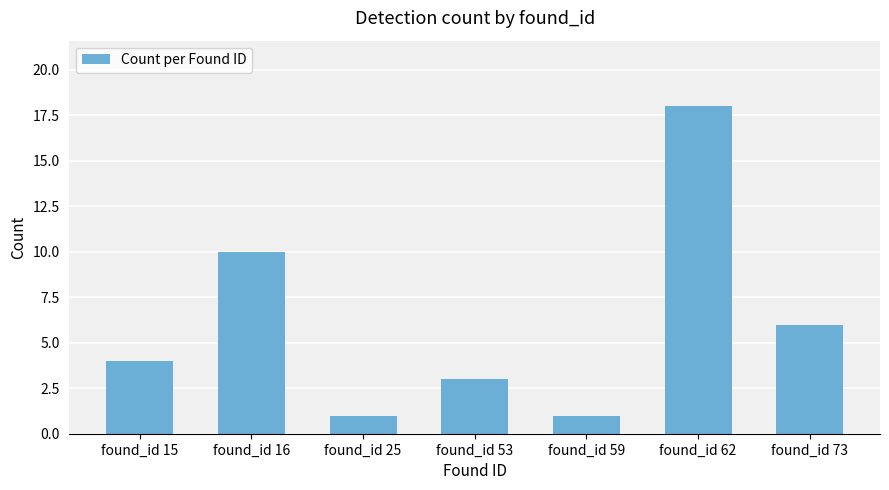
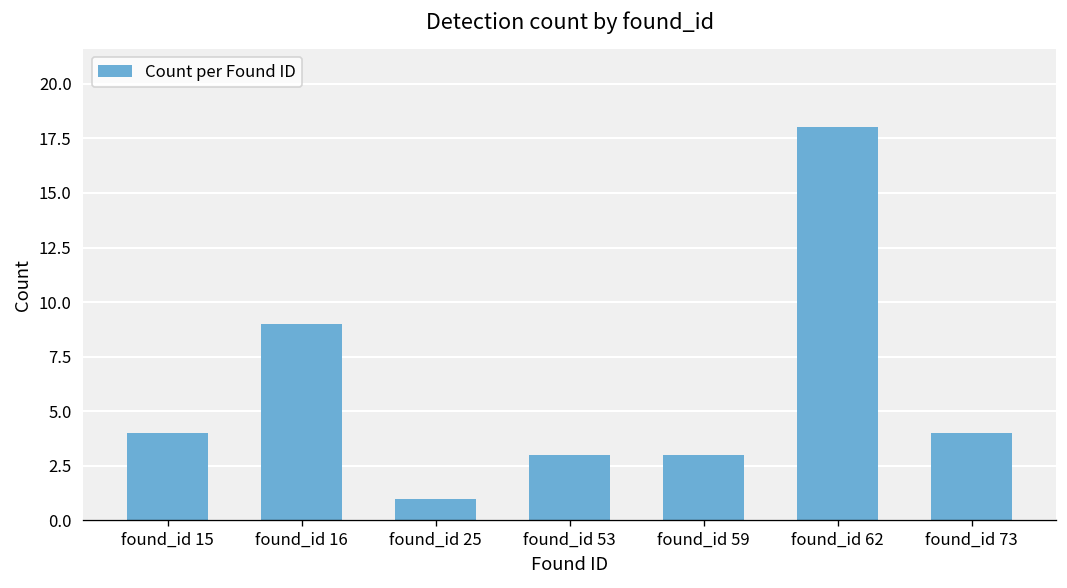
found_id 16: 10 -> 9
found_id 59: 1 -> 3
found_id 73: 6 -> 4
